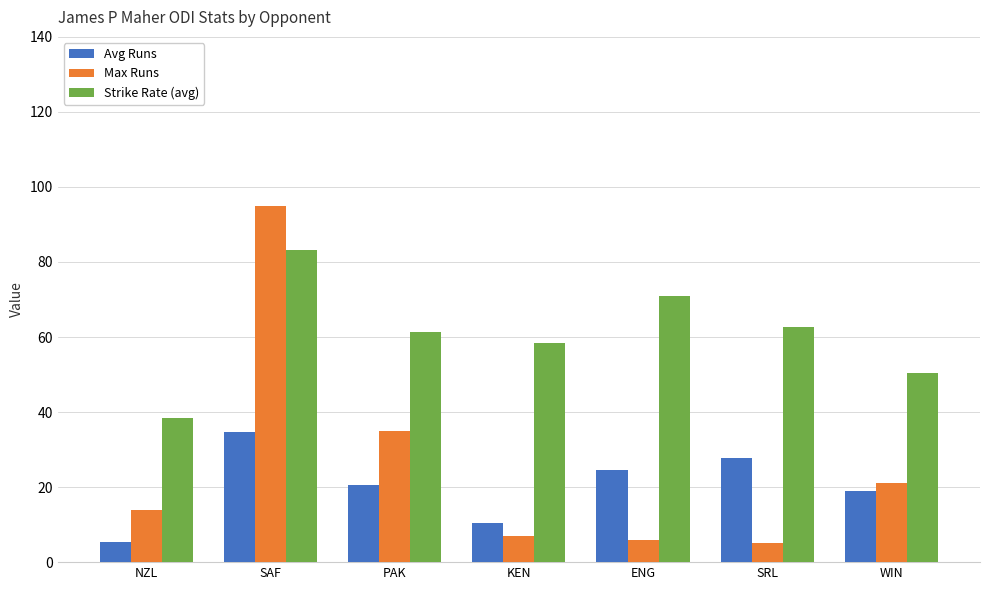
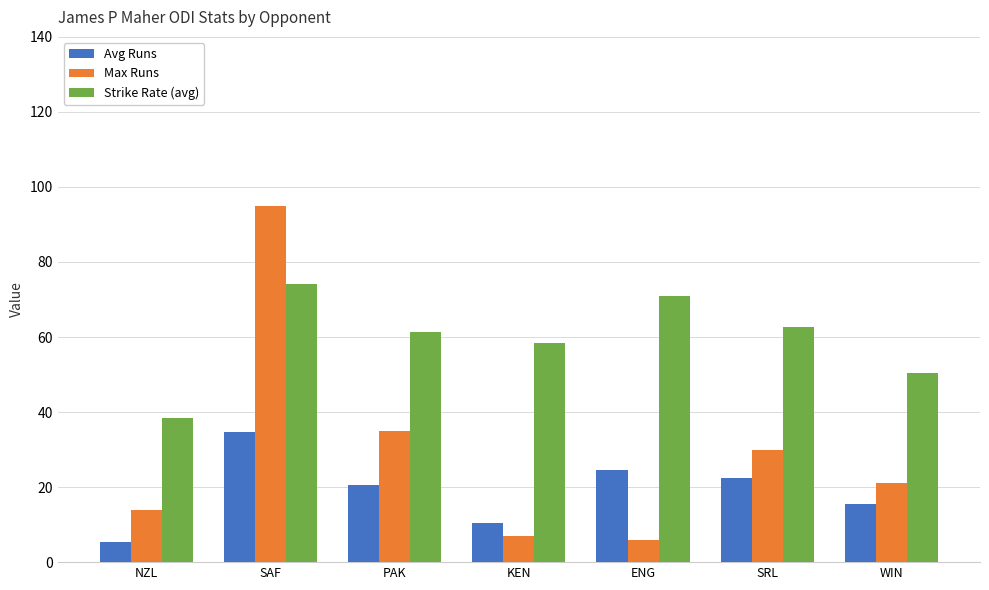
Strike Rate (avg), SAF: 83 -> 74
Avg Runs, SRL: 28 -> 23
Max Runs, SRL: 5 -> 30
Avg Runs, WIN: 19 -> 15
